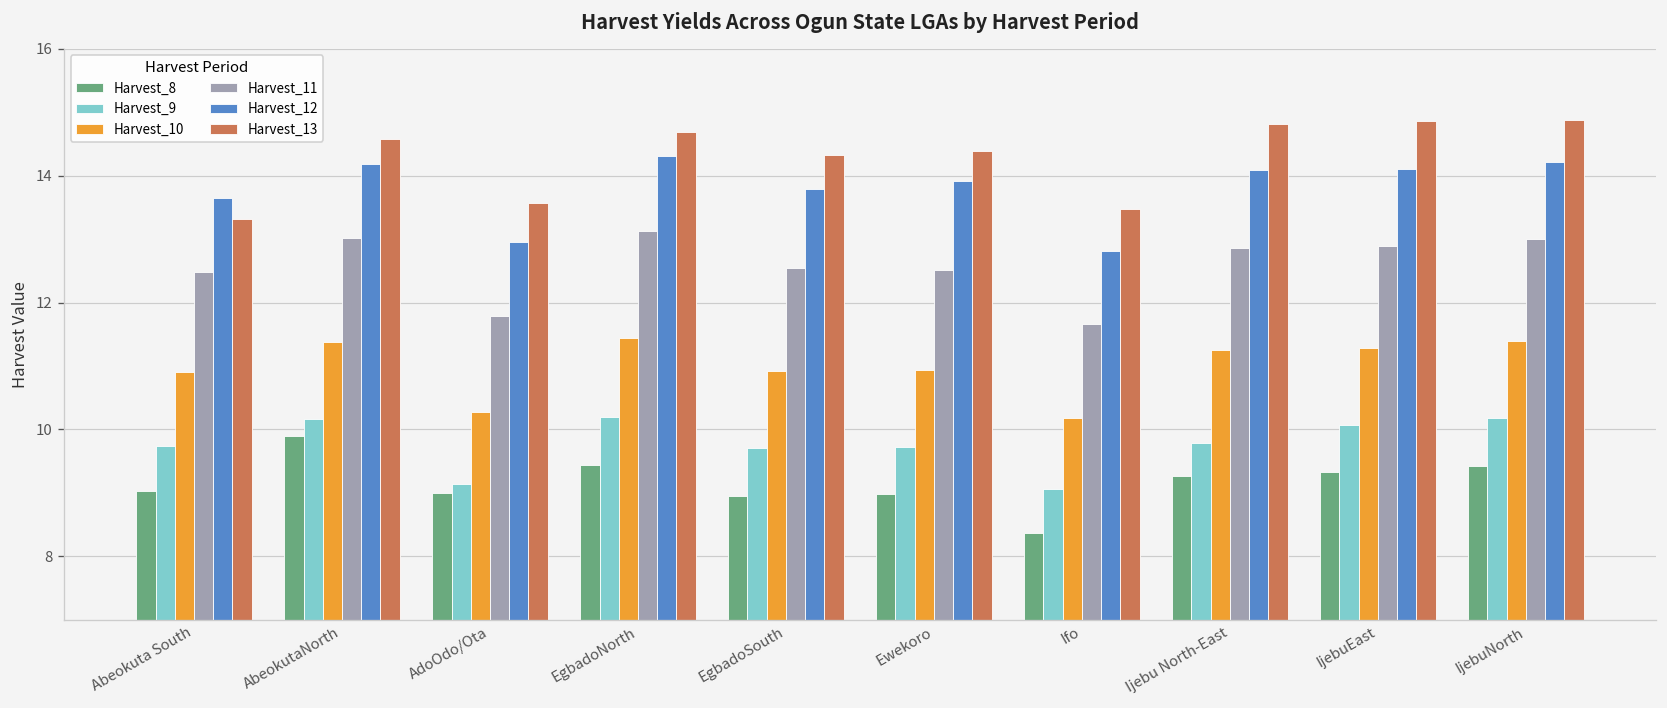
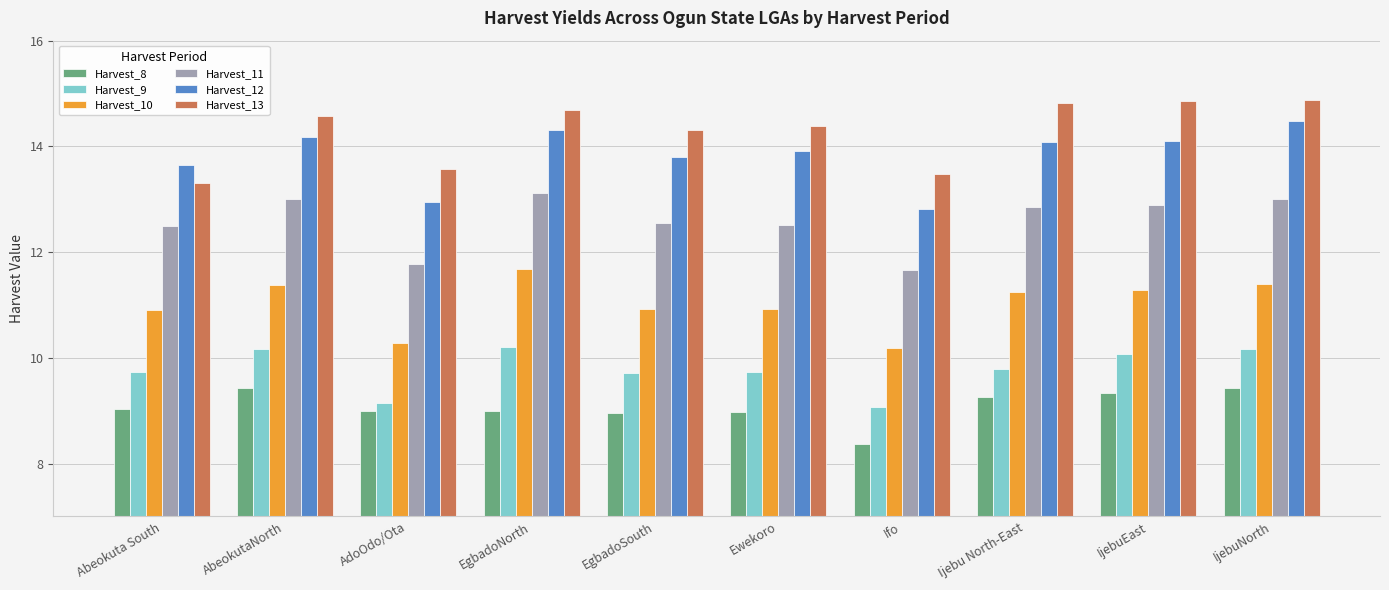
Harvest_8, AbeokutaNorth: 9.9 -> 9.4
Harvest_8, EgbadoNorth: 9.4 -> 9.0
Harvest_10, EgbadoNorth: 11.4 -> 11.7
Harvest_12, IjebuNorth: 14.2 -> 14.5
